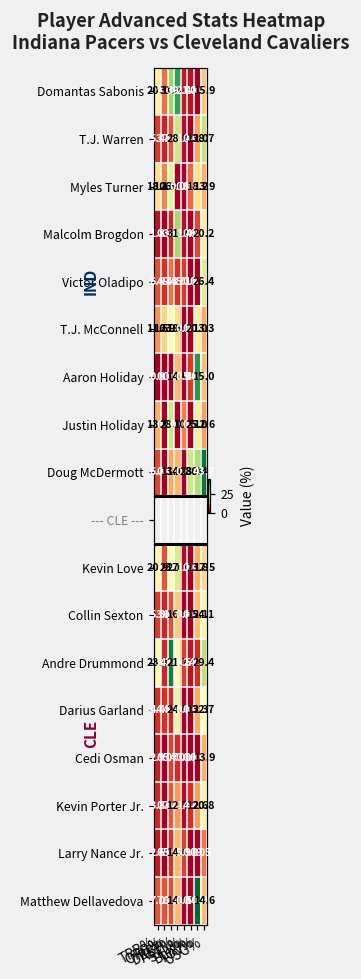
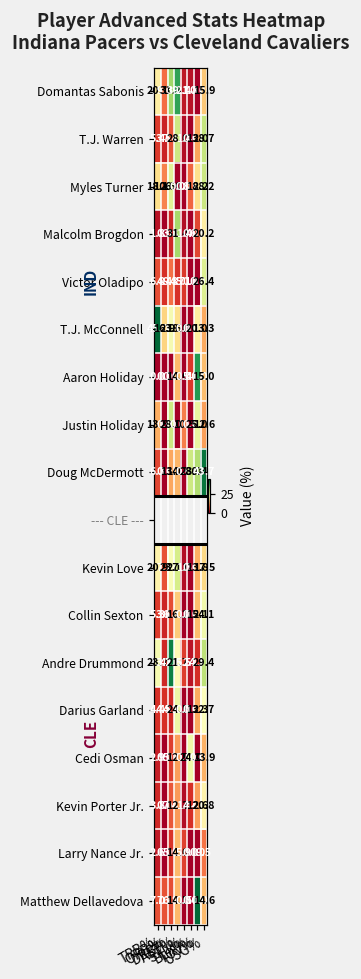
Myles Turner, USG%: 13.9 -> 28.2
T.J. McConnell, TRB%: 11.5 -> 45.0
Cedi Osman, AST%: 4.0 -> 12.5
Cedi Osman, BLK%: 0.0 -> 24.4
